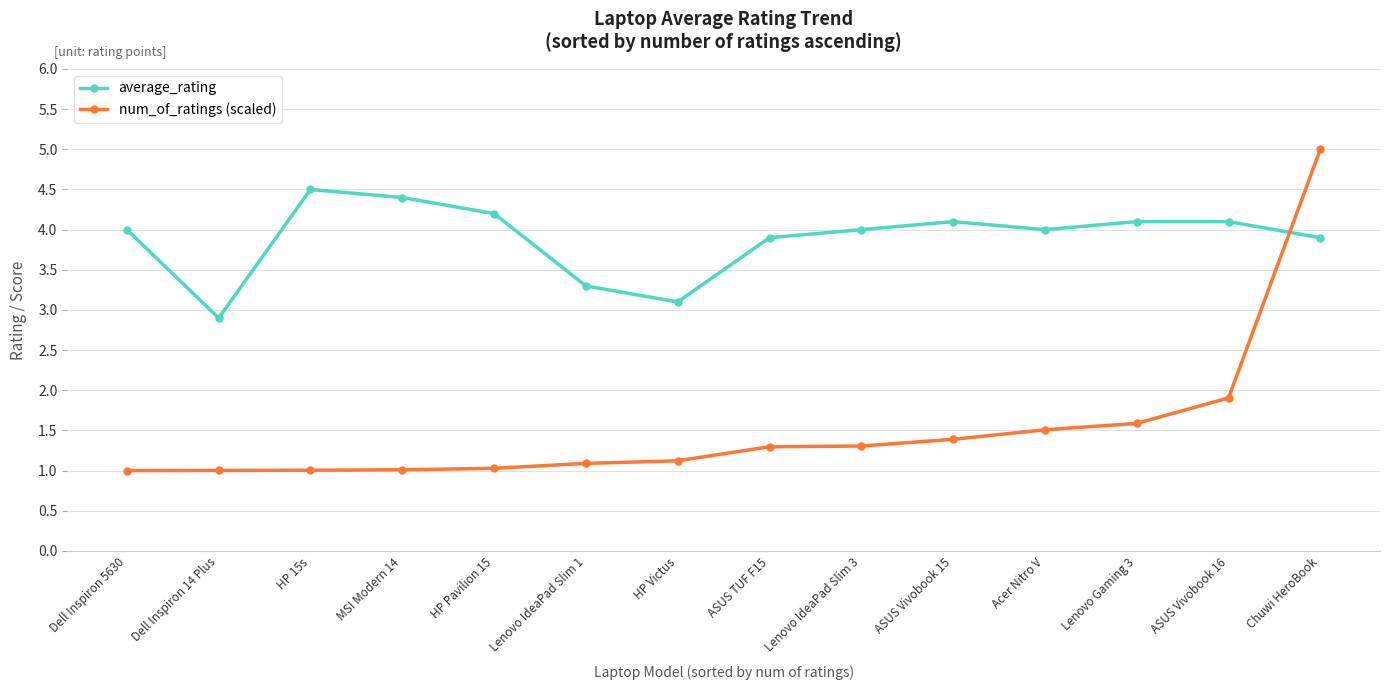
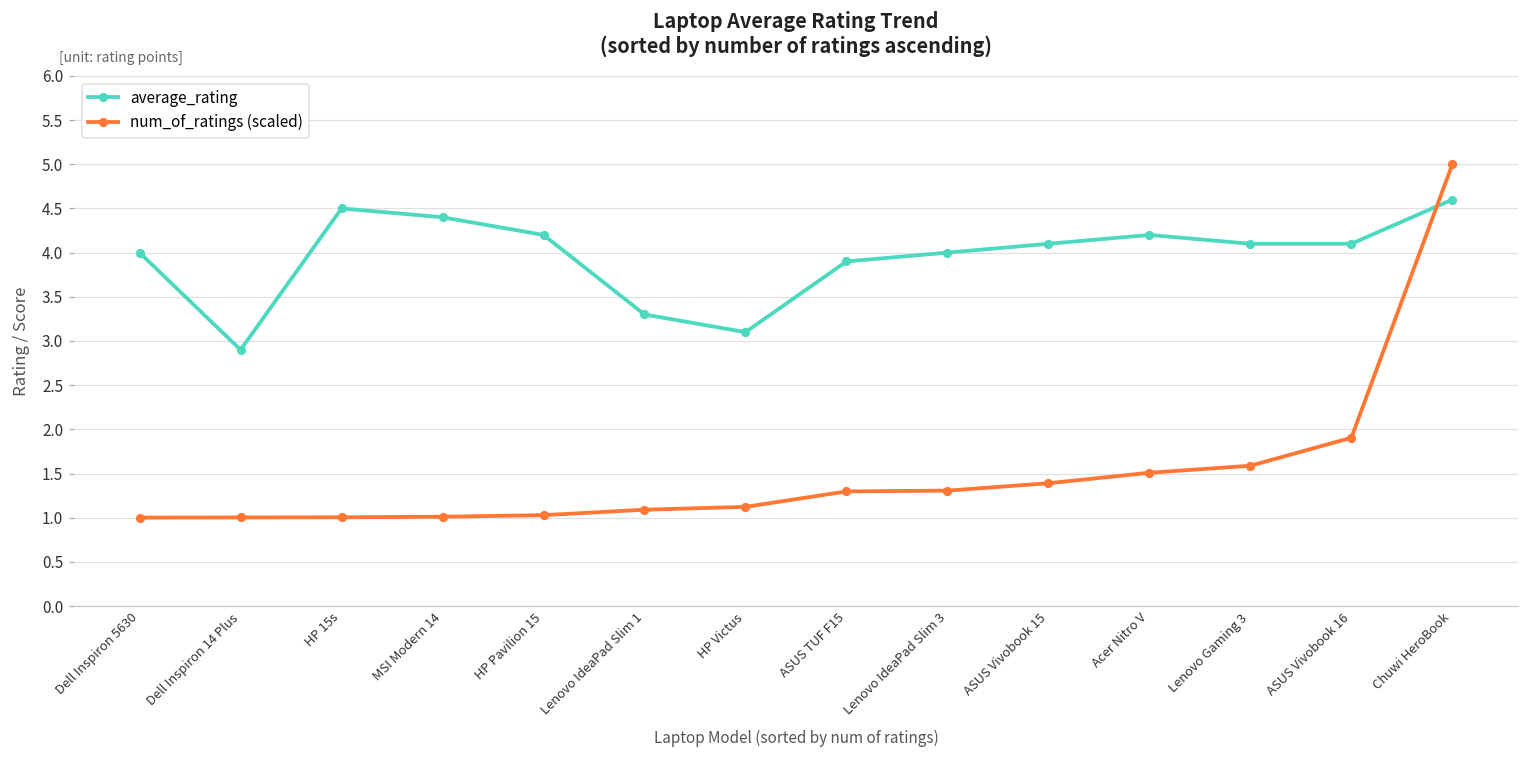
average_rating, Acer Nitro V: 4.0 -> 4.2
average_rating, Chuwi HeroBook: 3.9 -> 4.6
